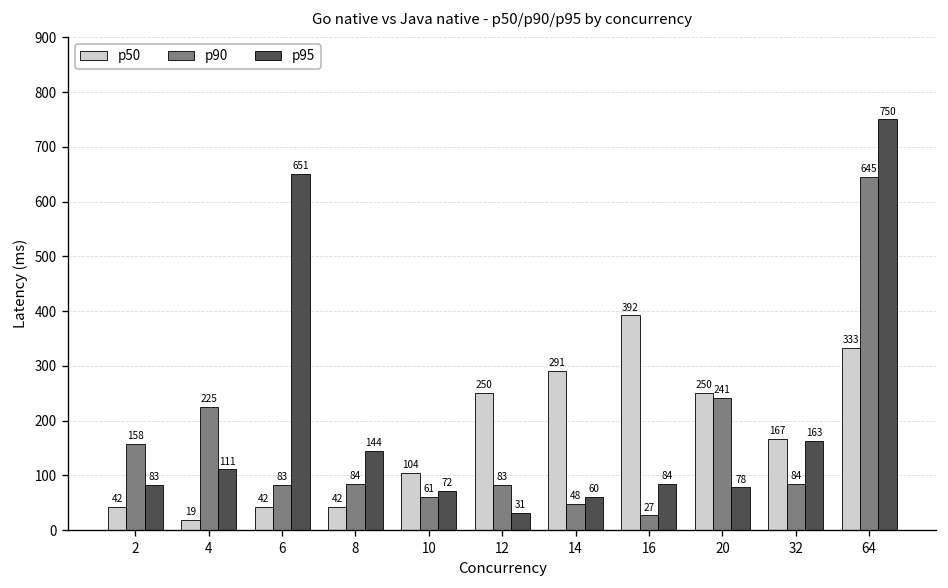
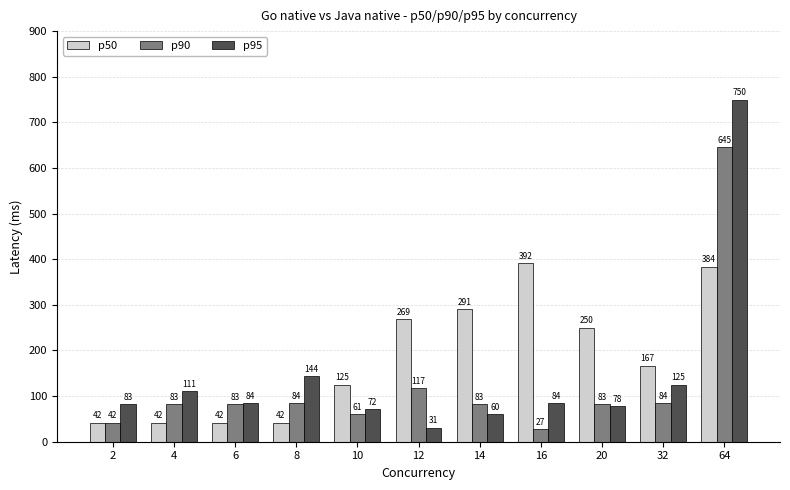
p90, 2: 158 -> 42
p50, 4: 19 -> 42
p90, 4: 225 -> 83
p95, 6: 651 -> 84
p50, 10: 104 -> 125
p50, 12: 250 -> 269
p90, 12: 83 -> 117
p90, 14: 48 -> 83
p90, 20: 241 -> 83
p95, 32: 163 -> 125
p50, 64: 333 -> 384
